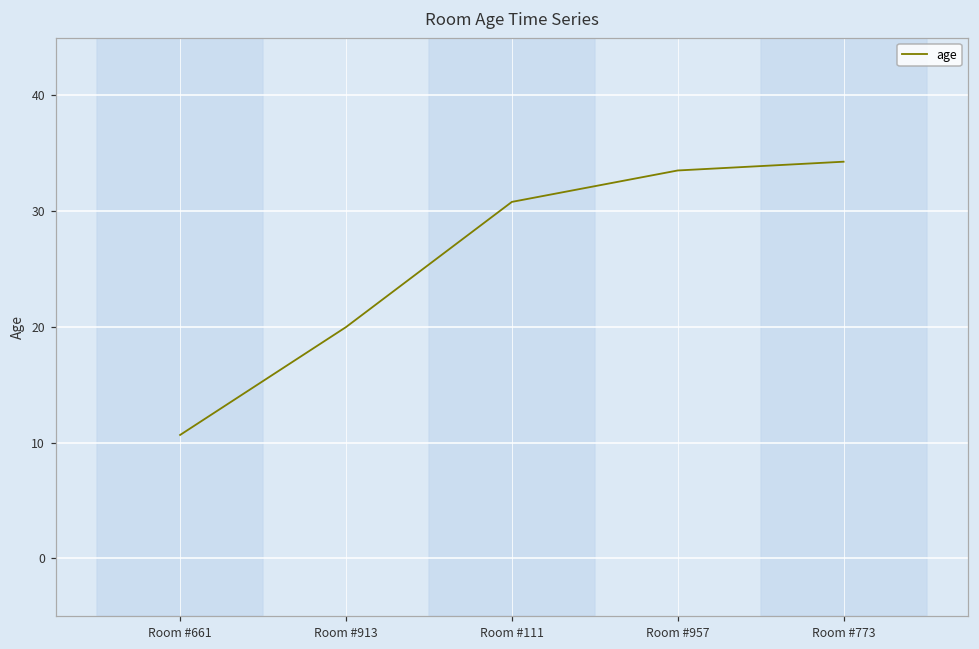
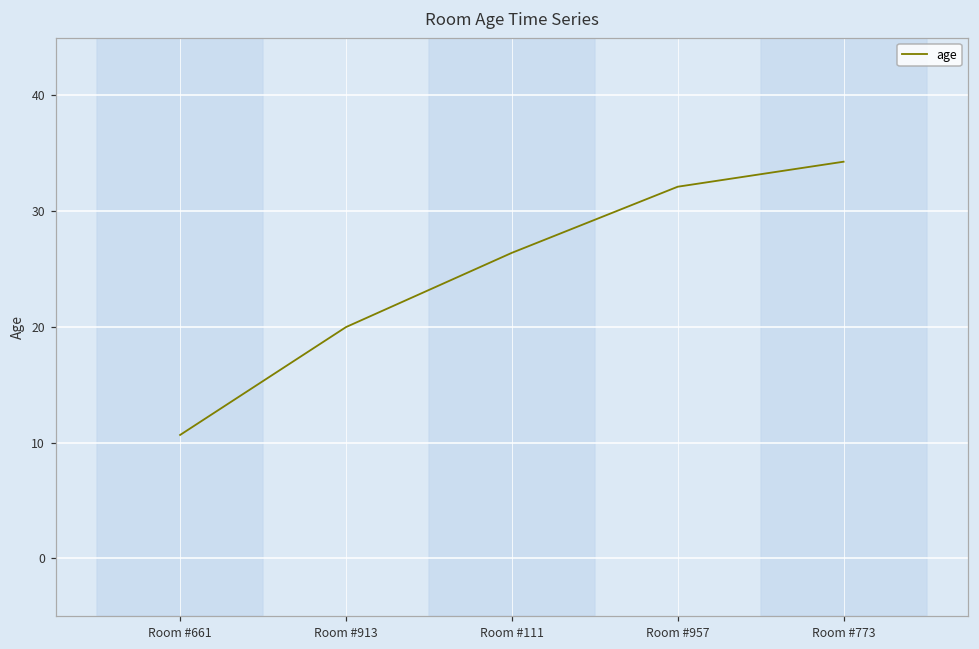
Room #111: 30.8 -> 26.4
Room #957: 33.5 -> 32.1
